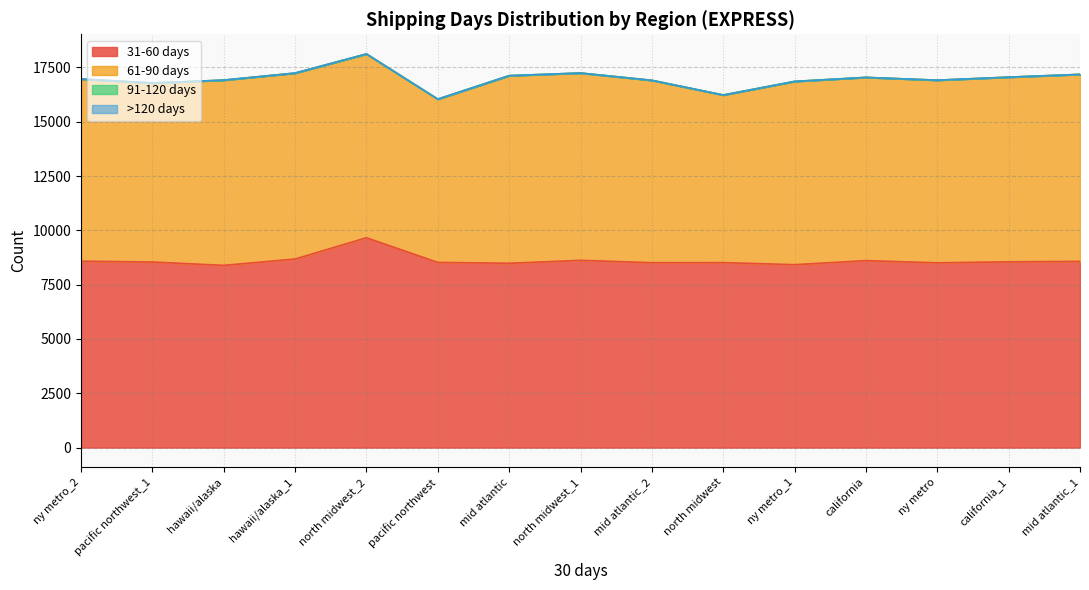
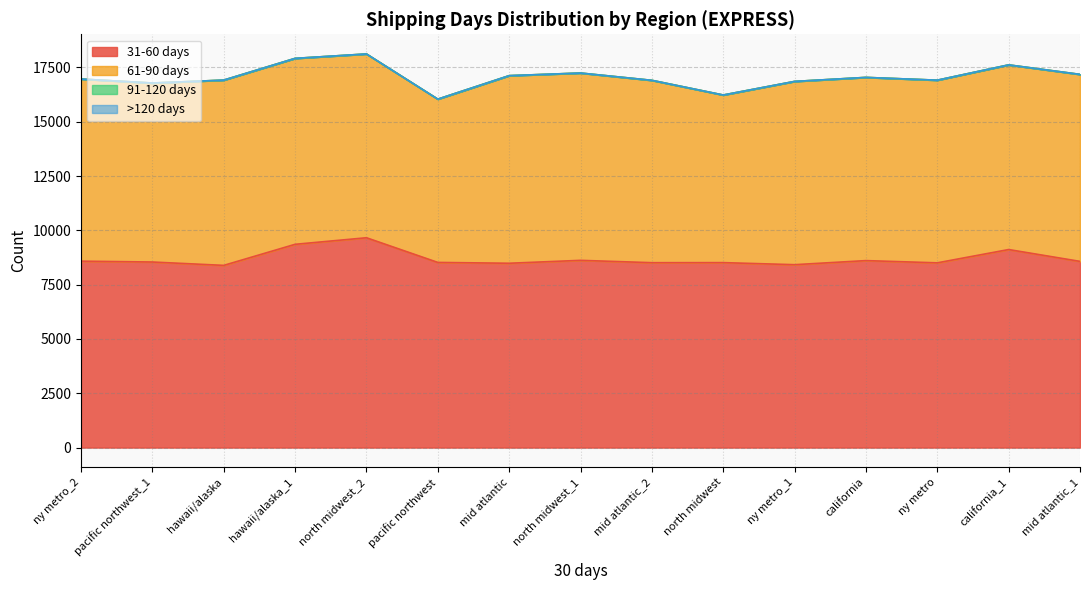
31-60 days, hawaii/alaska_1: 8700 -> 9400
31-60 days, california_1: 8600 -> 9100
